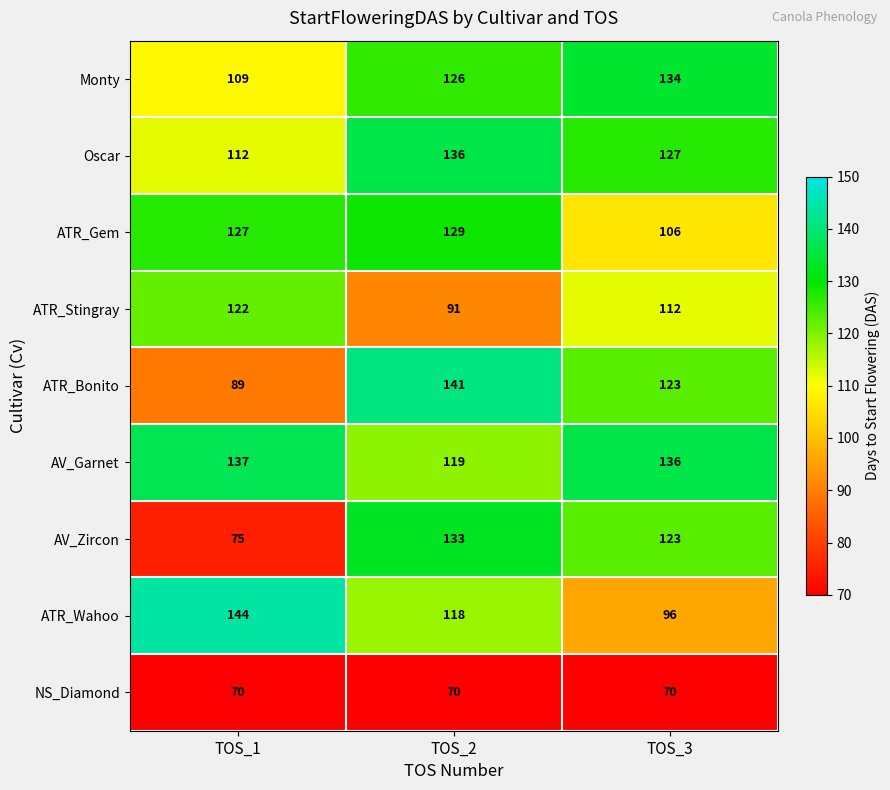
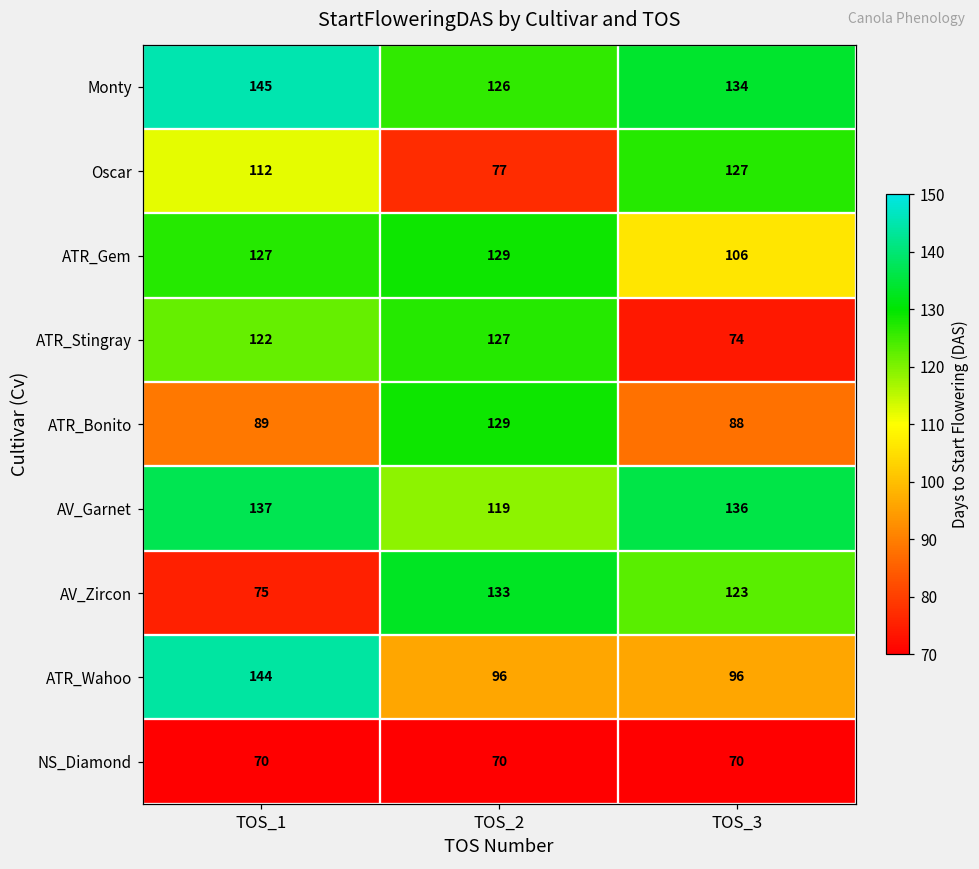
Monty, TOS_1: 109 -> 145
Oscar, TOS_2: 136 -> 77
ATR_Stingray, TOS_2: 91 -> 127
ATR_Stingray, TOS_3: 112 -> 74
ATR_Bonito, TOS_2: 141 -> 129
ATR_Bonito, TOS_3: 123 -> 88
ATR_Wahoo, TOS_2: 118 -> 96
